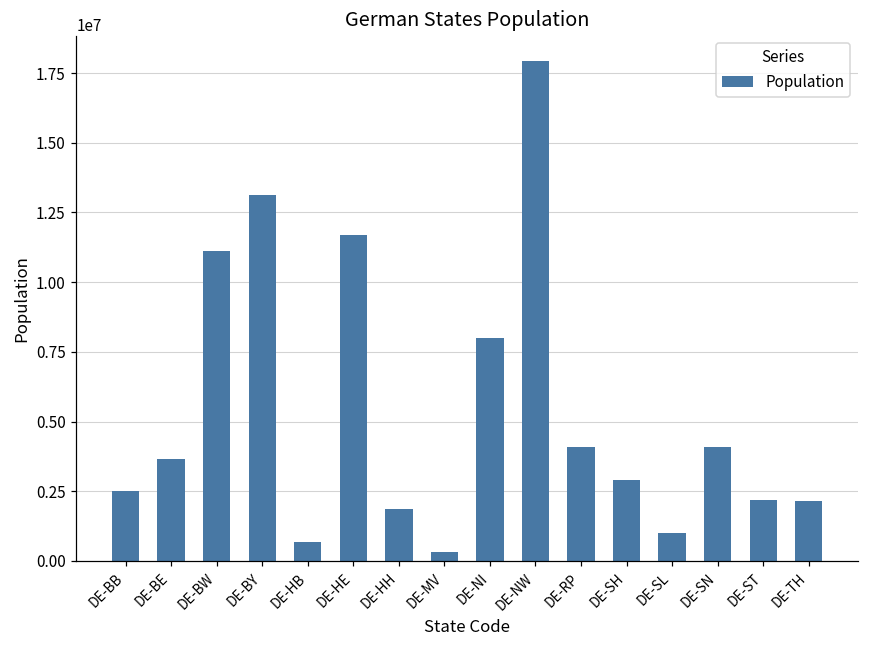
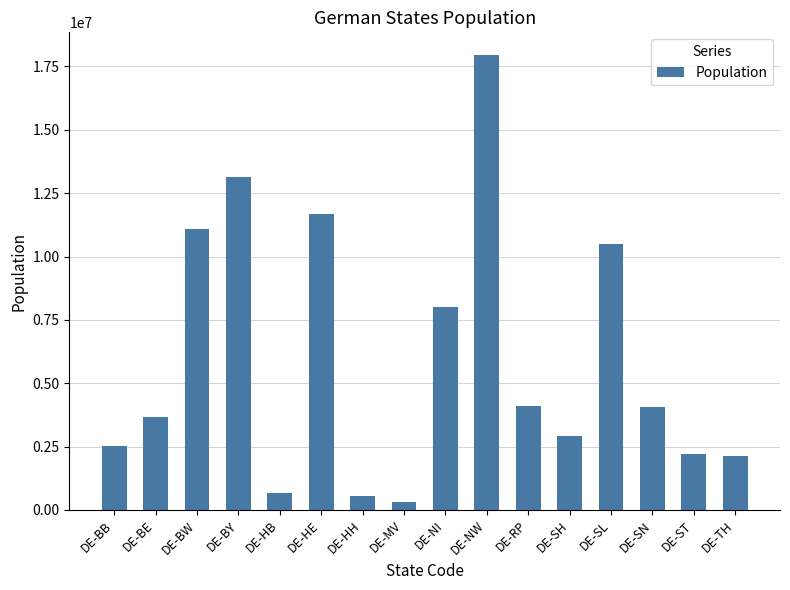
DE-HH: 1800000 -> 600000
DE-SL: 1000000 -> 10500000
